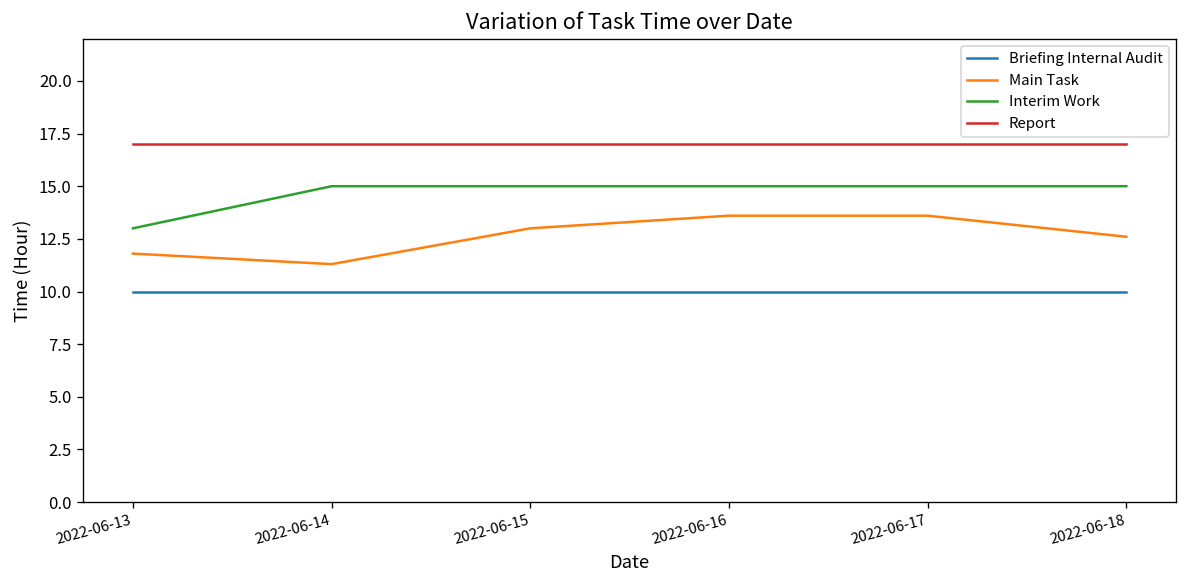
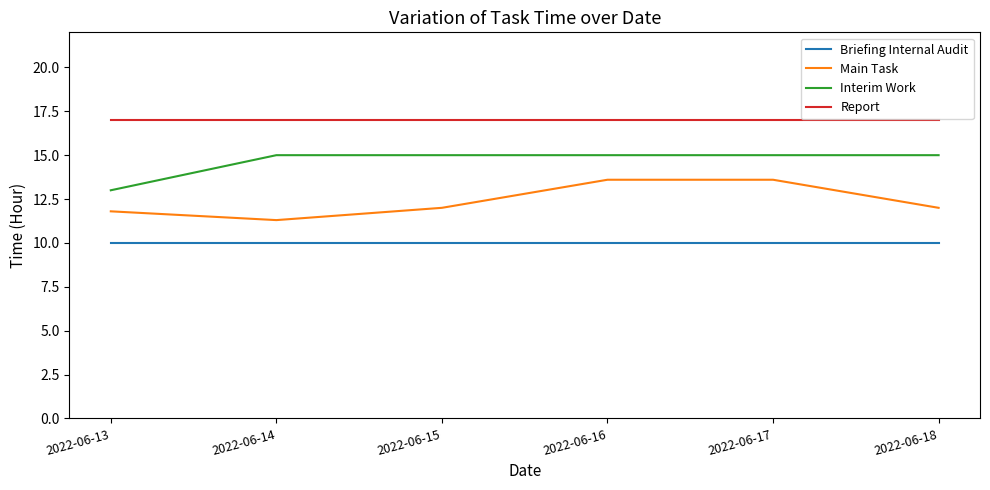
Main Task, 2022-06-15: 13 -> 12
Main Task, 2022-06-18: 12.6 -> 12.0
